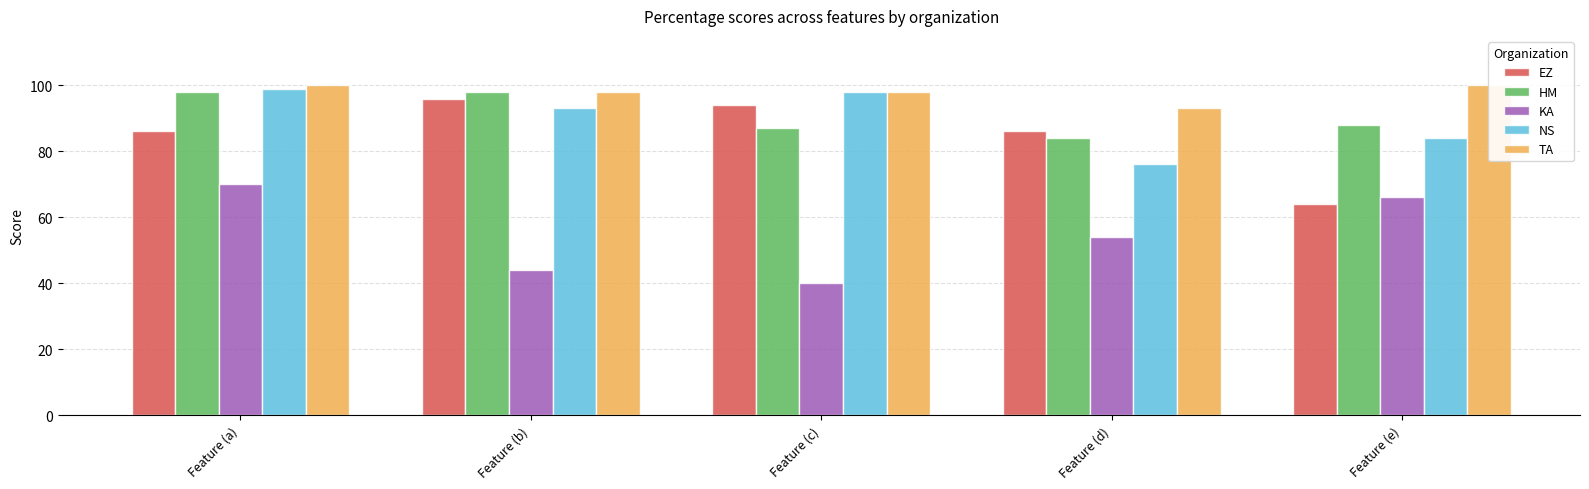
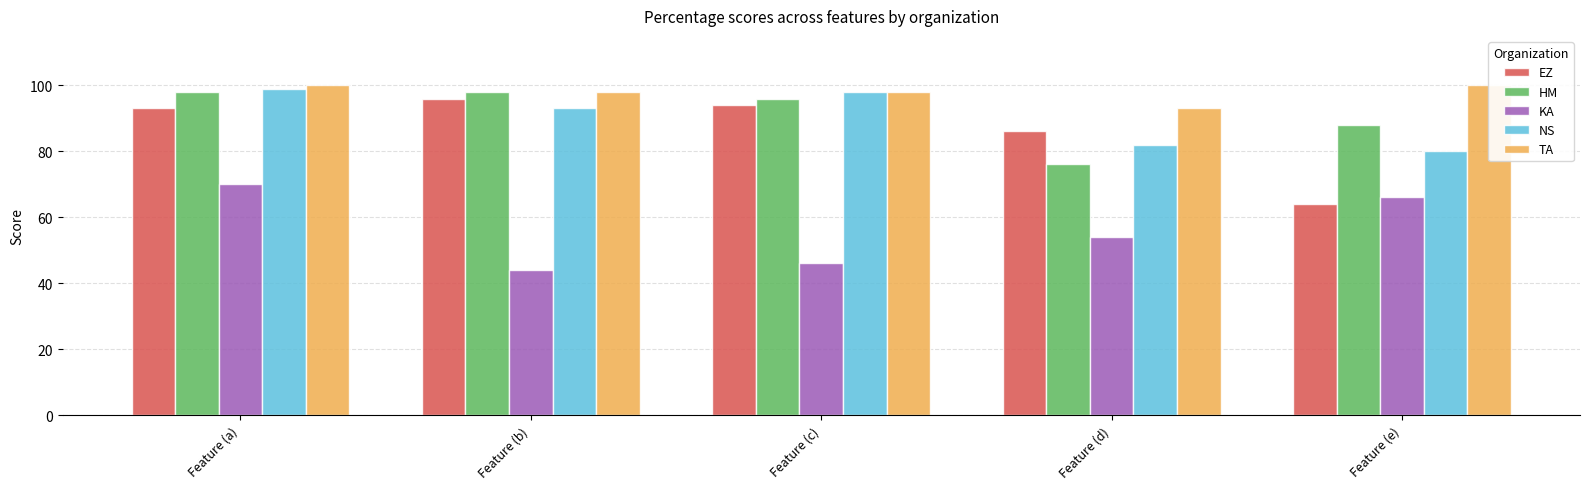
EZ, Feature (a): 86 -> 93
HM, Feature (c): 87 -> 96
KA, Feature (c): 40 -> 46
HM, Feature (d): 84 -> 76
NS, Feature (d): 76 -> 82
NS, Feature (e): 84 -> 80
